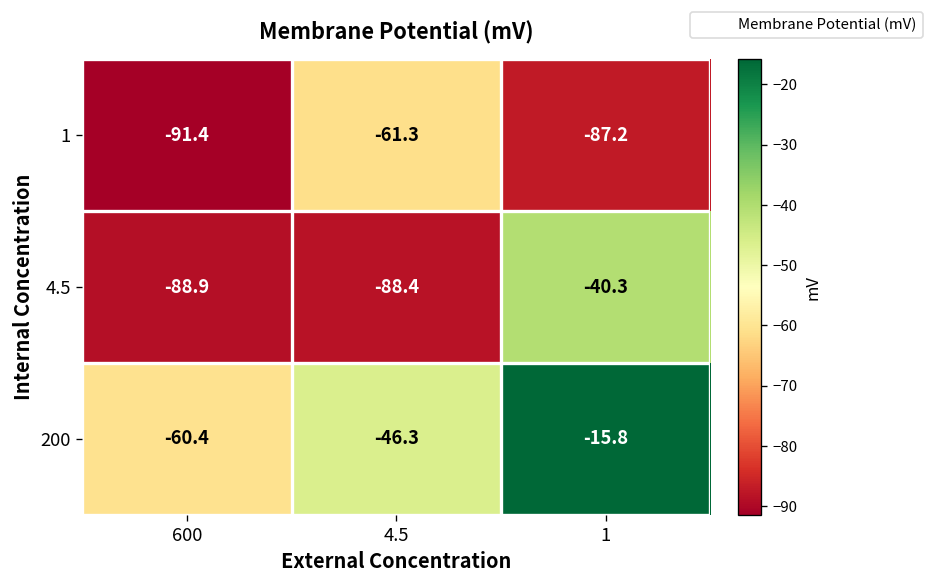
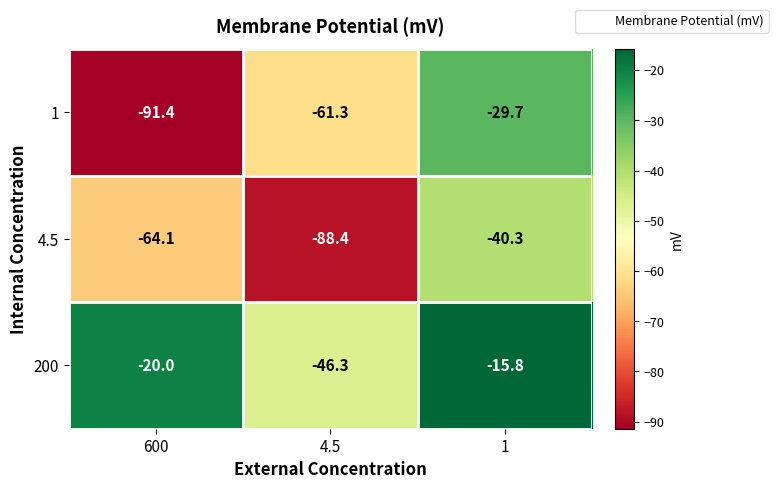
1, 1: -87.2 -> -29.7
4.5, 600: -88.9 -> -64.1
200, 600: -60.4 -> -20.0
